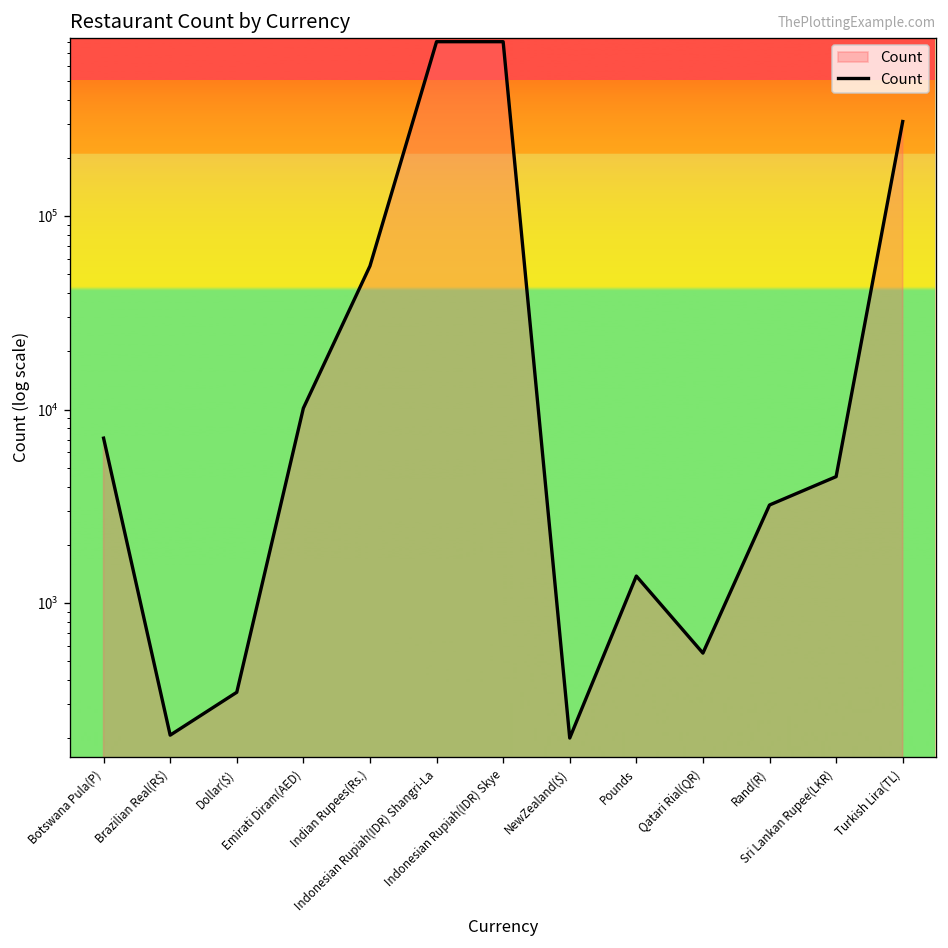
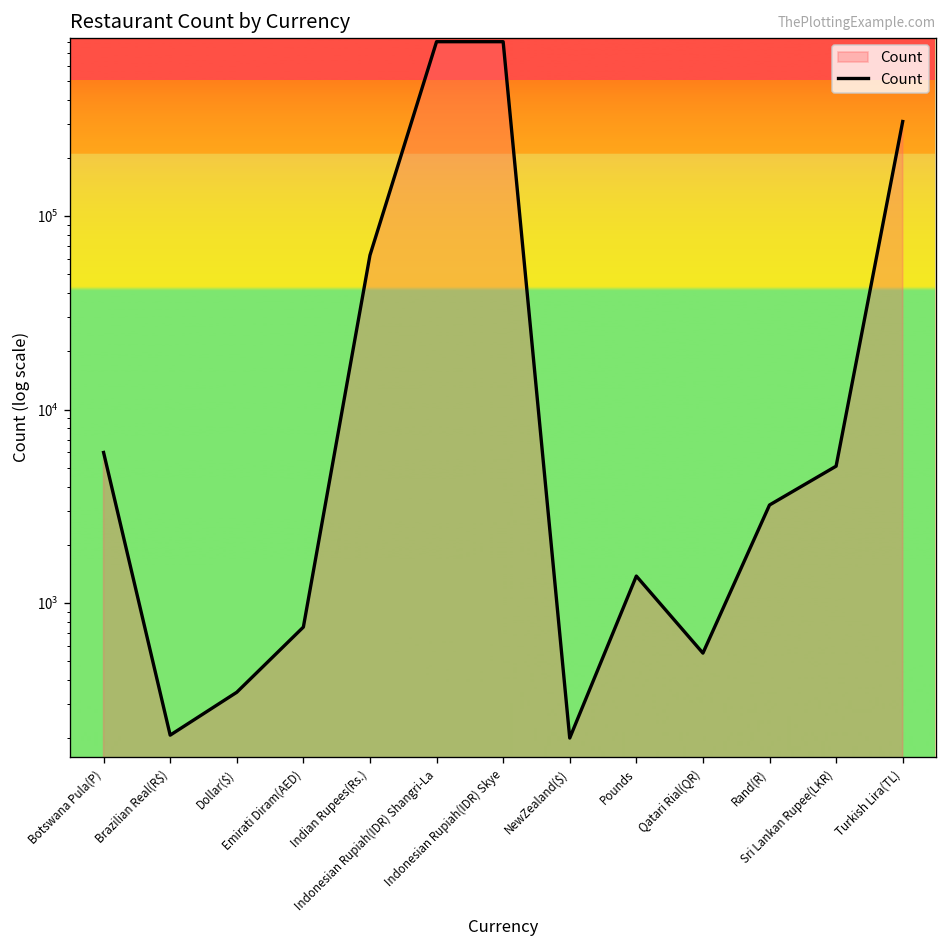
Botswana Pula(P): 7000 -> 6000
Emirati Diram(AED): 10000 -> 800
Indian Rupees(Rs.): 55000 -> 63000
Sri Lankan Rupee(LKR): 4500 -> 5100
